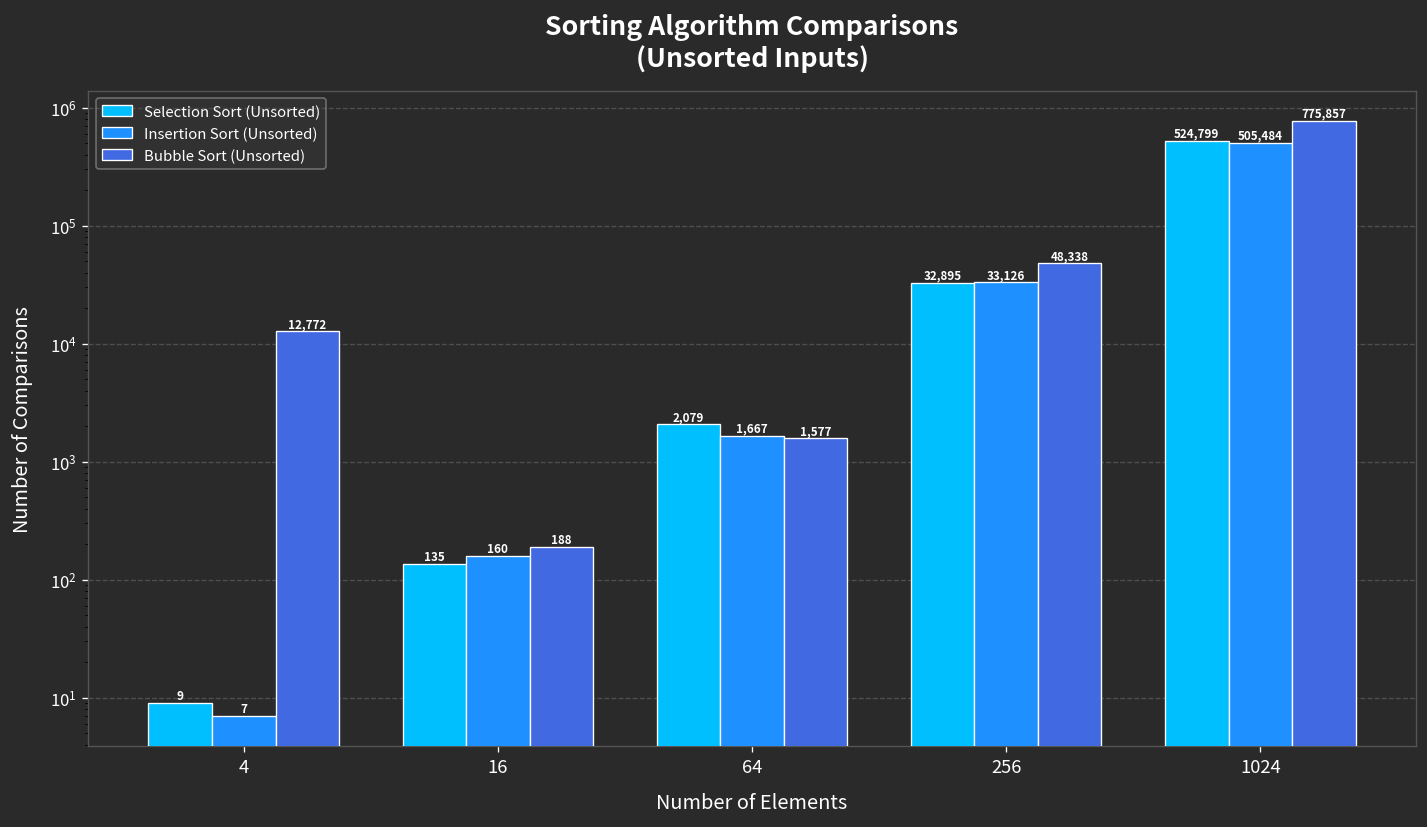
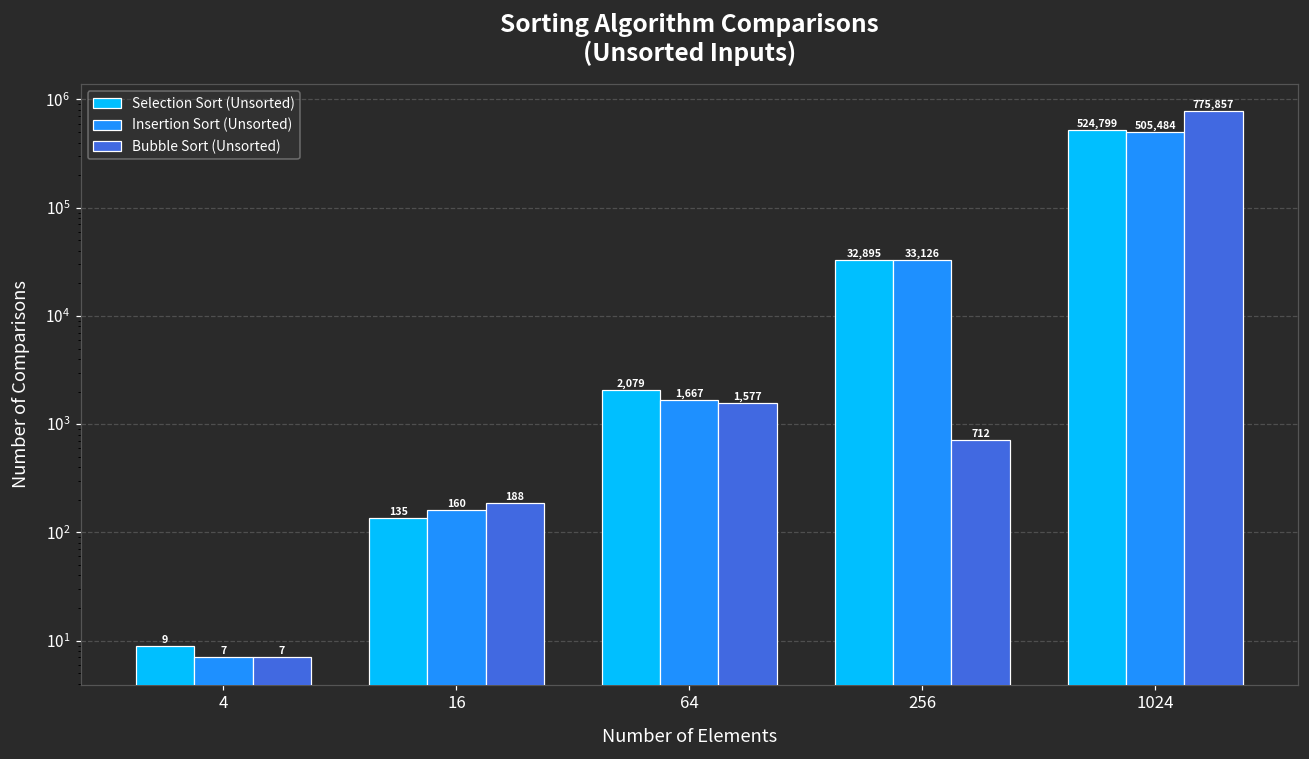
Bubble Sort (Unsorted), 4: 12,772 -> 7
Bubble Sort (Unsorted), 256: 48,338 -> 712
